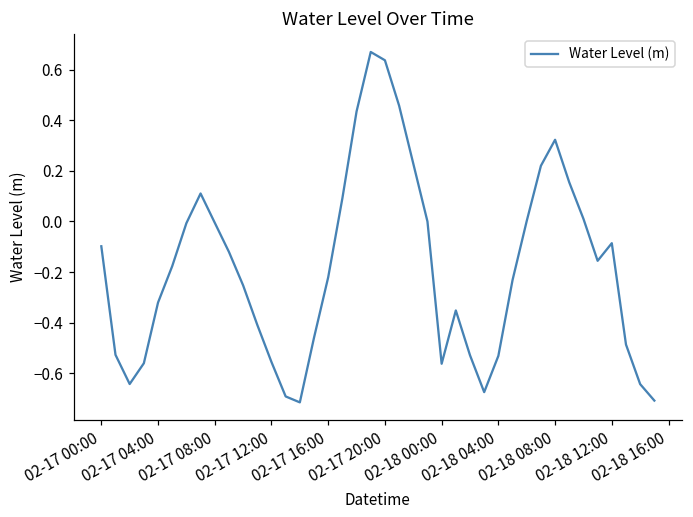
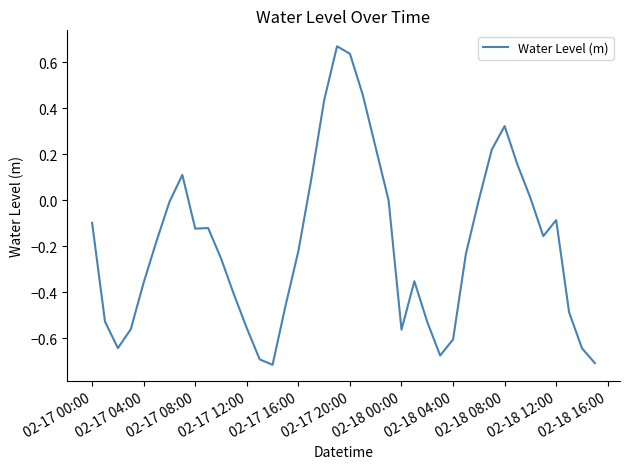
02-17 04:00: -0.32 -> -0.36
02-17 08:00: -0.01 -> -0.12
02-18 04:00: -0.53 -> -0.60
